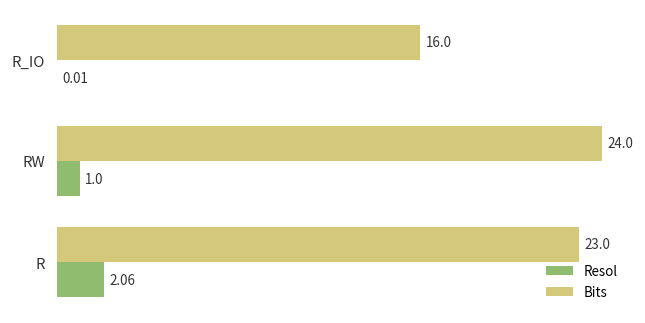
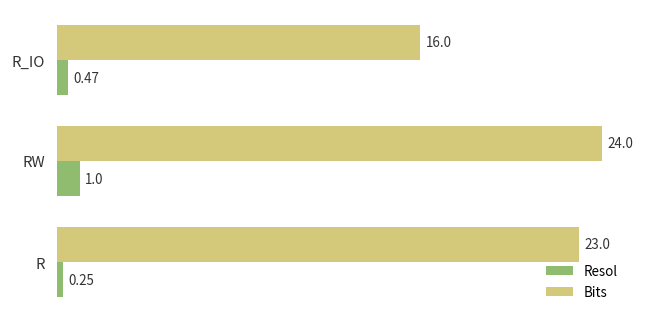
Resol, R_IO: 0.01 -> 0.47
Resol, R: 2.06 -> 0.25
